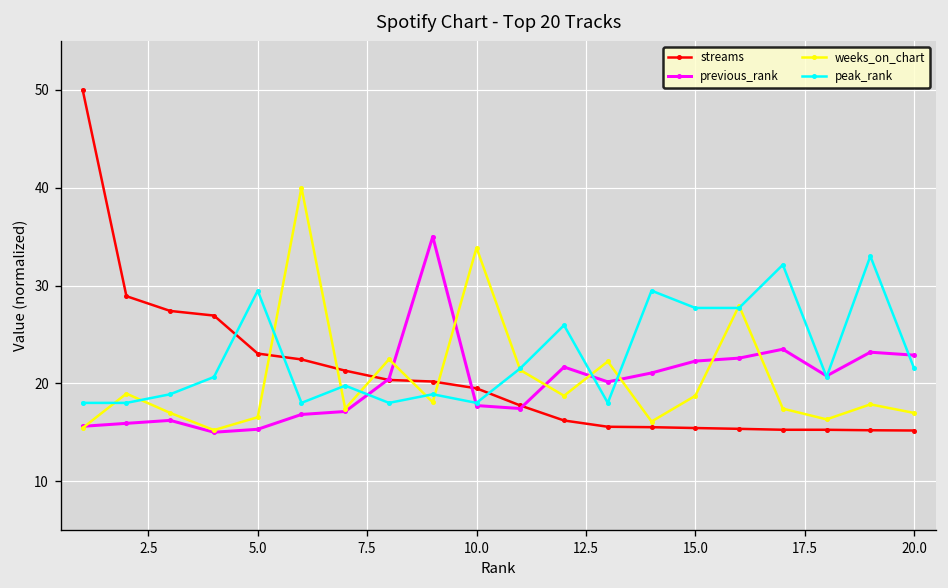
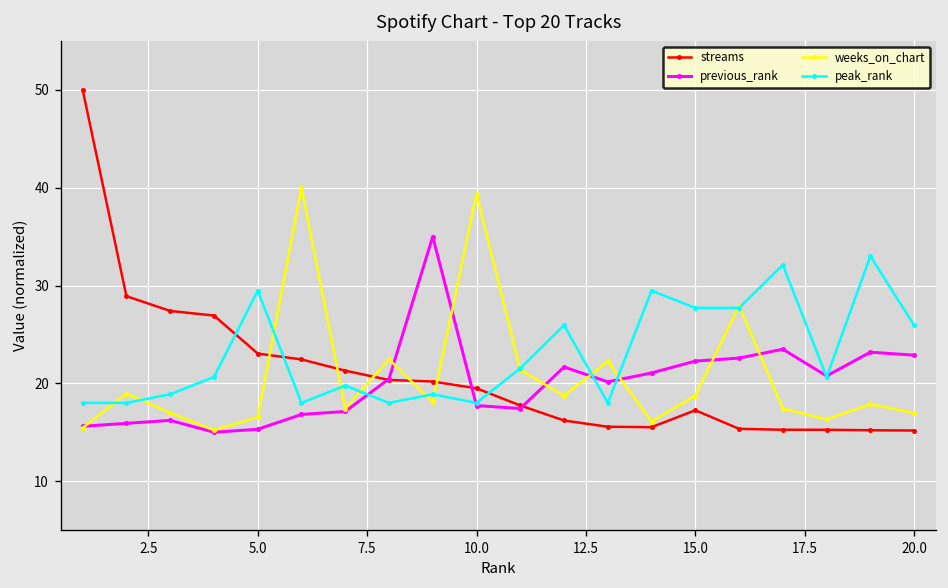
weeks_on_chart, 10.0: 34 -> 39
streams, 15.0: 15 -> 17
peak_rank, 20.0: 22 -> 26
